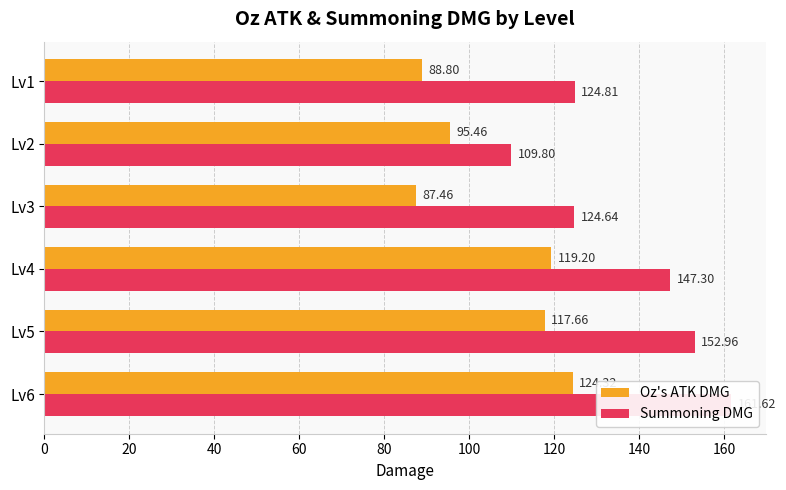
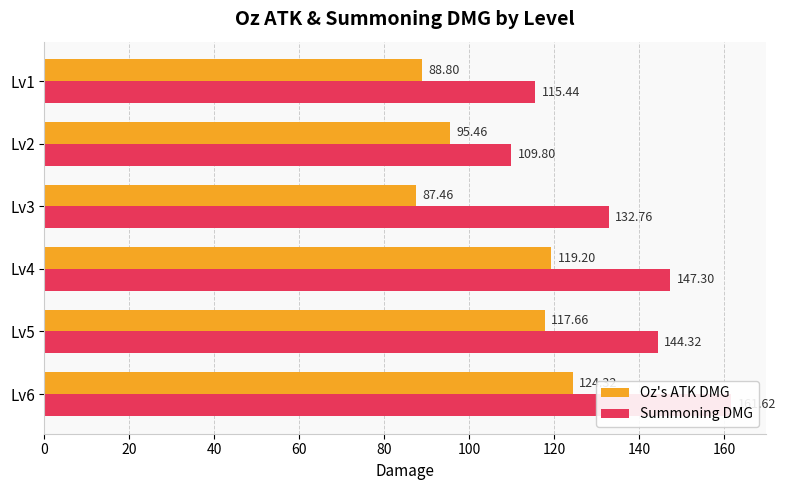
Summoning DMG, Lv1: 124.81 -> 115.44
Summoning DMG, Lv3: 124.64 -> 132.76
Summoning DMG, Lv5: 152.96 -> 144.32
